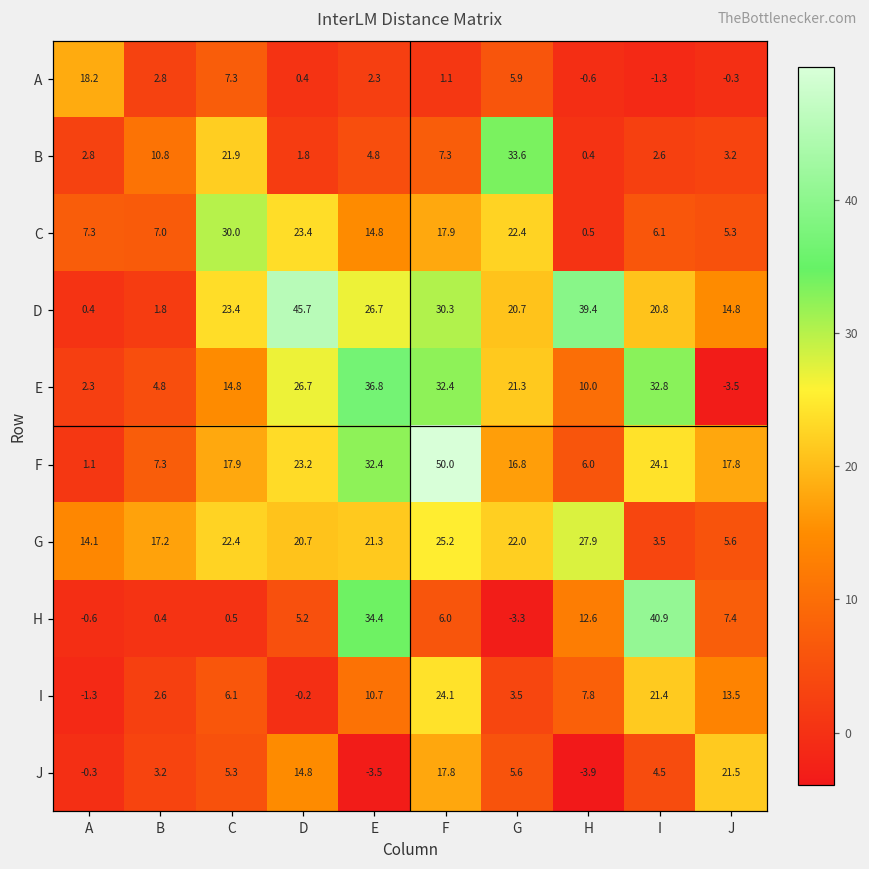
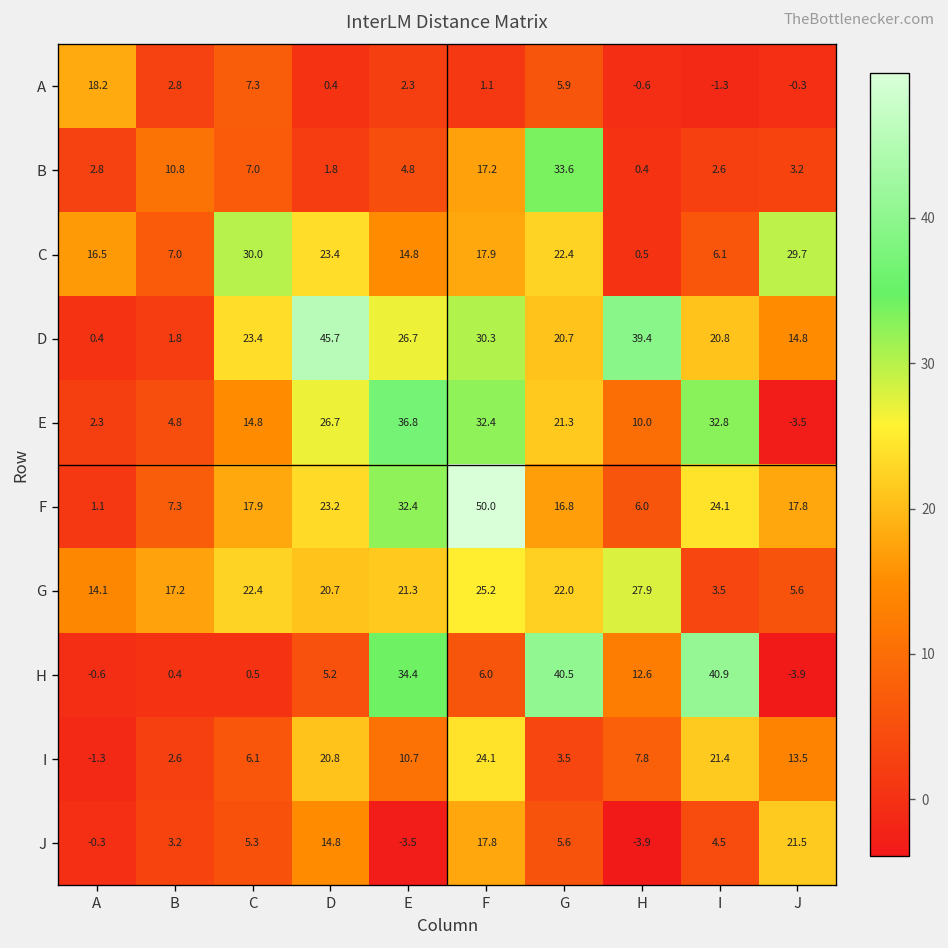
B, C: 21.9 -> 7.0
B, F: 7.3 -> 17.2
C, A: 7.3 -> 16.5
C, J: 5.3 -> 29.7
H, G: -3.3 -> 40.5
H, J: 7.4 -> -3.9
I, D: -0.2 -> 20.8
